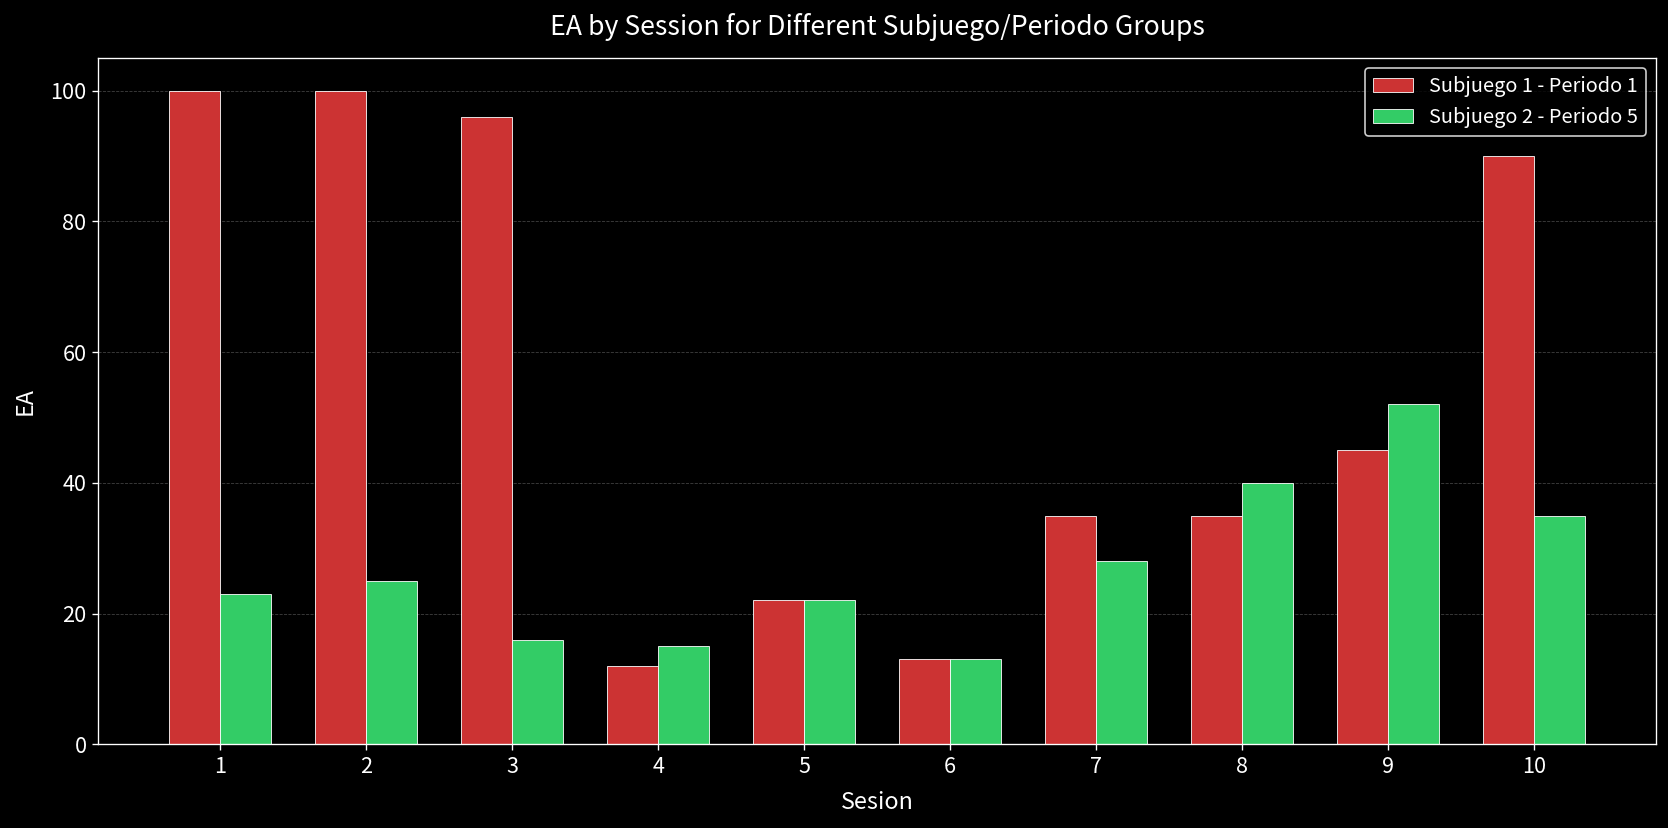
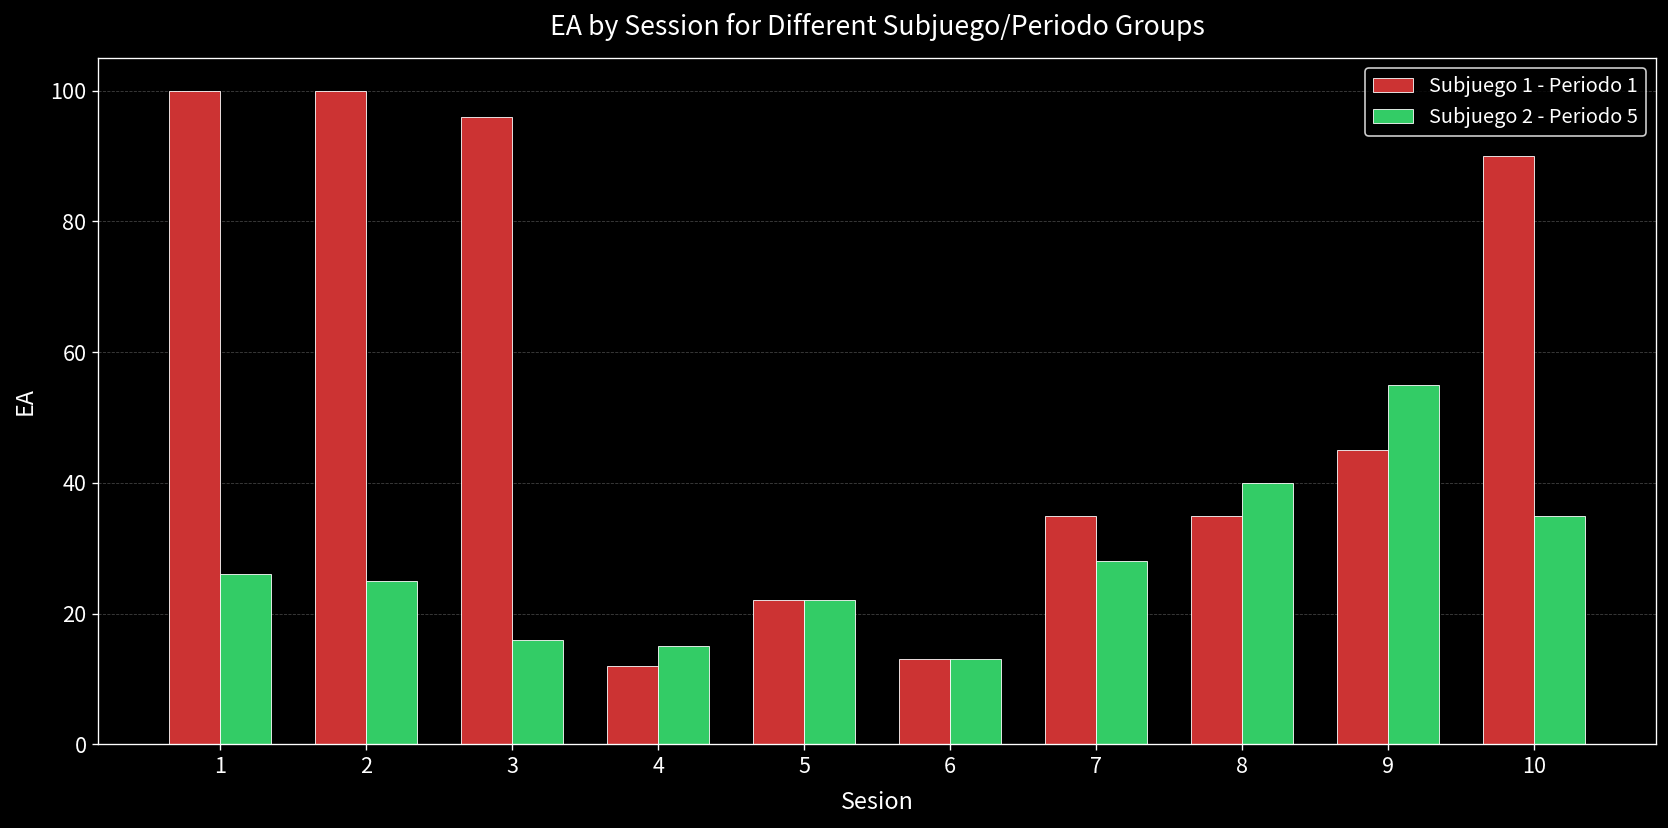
Subjuego 2 - Periodo 5, 1: 23 -> 26
Subjuego 2 - Periodo 5, 9: 52 -> 55
